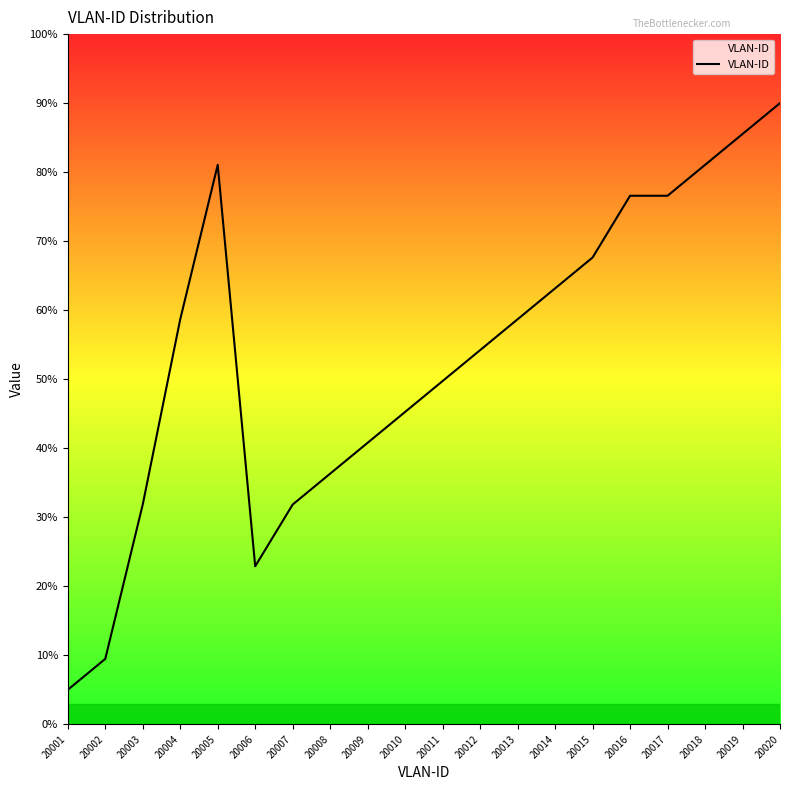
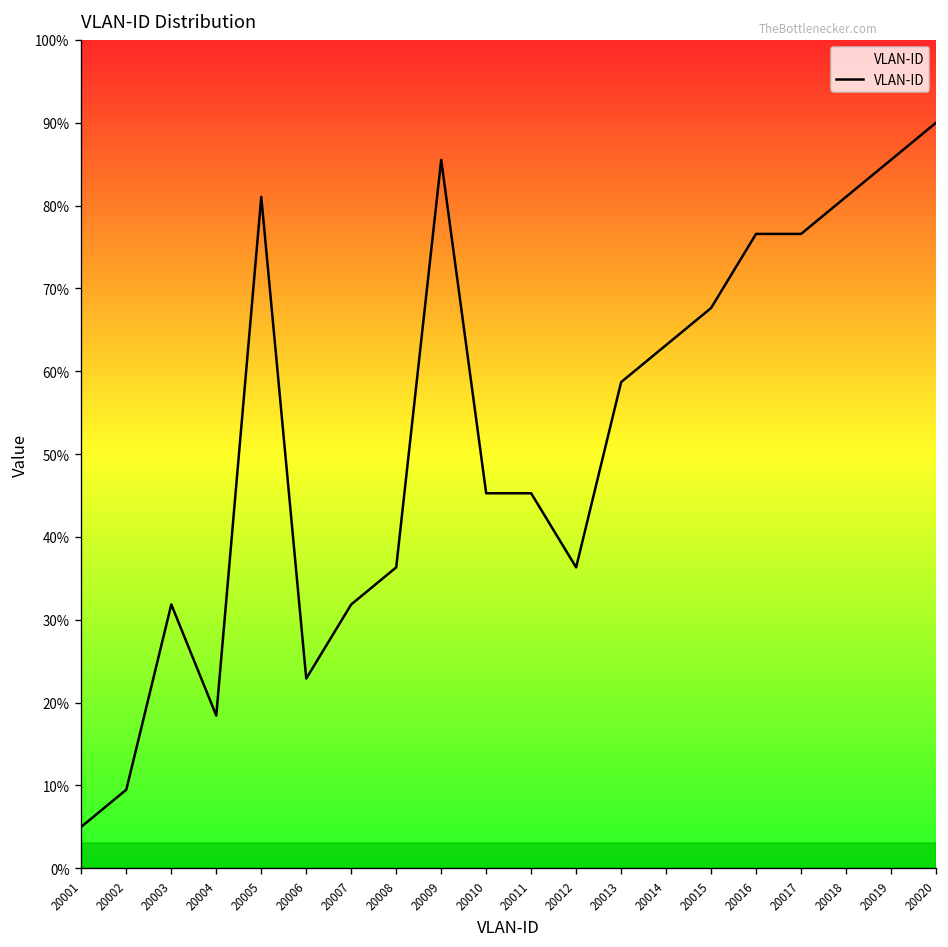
20004: 59% -> 18%
20009: 41% -> 86%
20011: 50% -> 45%
20012: 54% -> 36%
